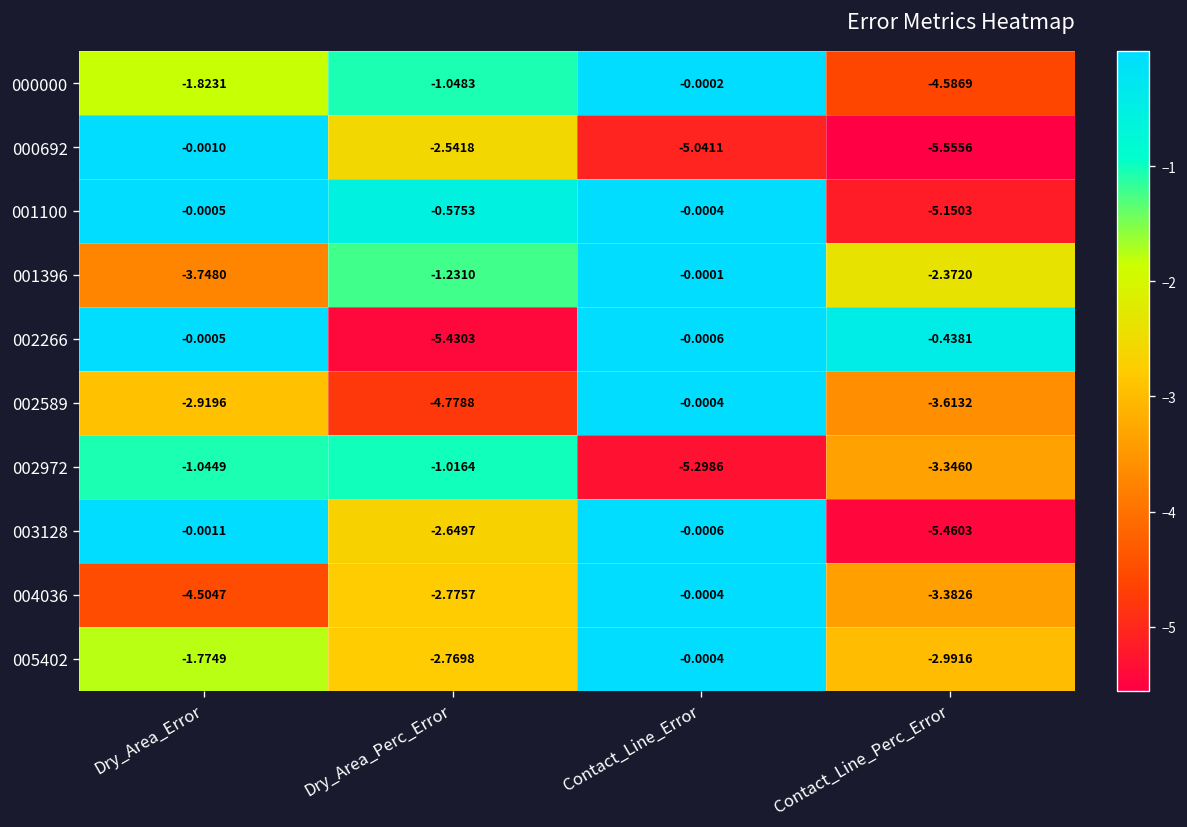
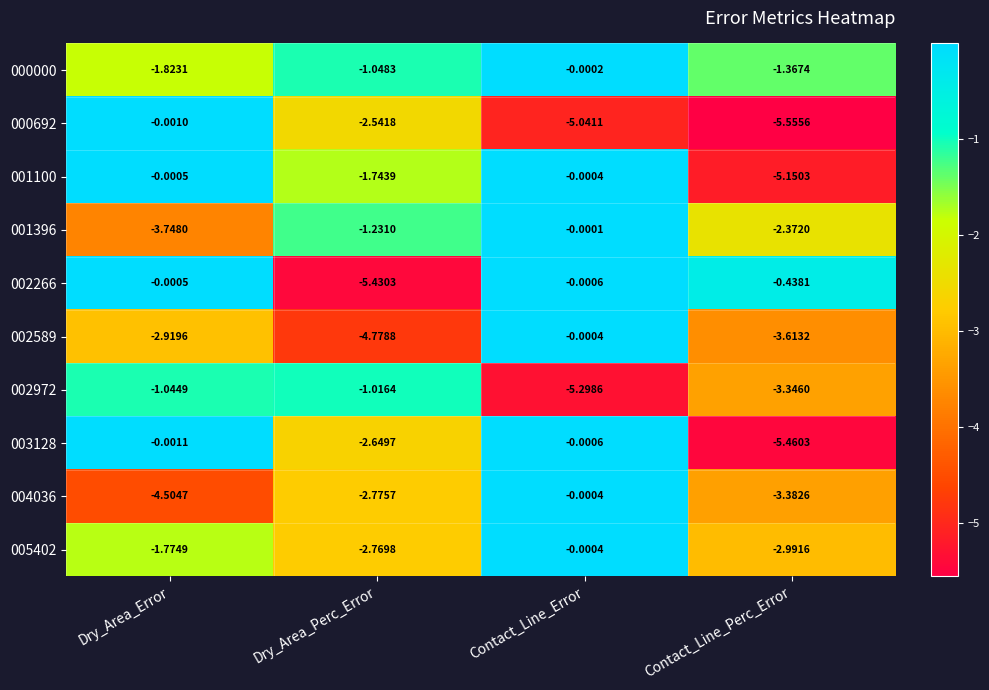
000000, Contact_Line_Perc_Error: -4.5869 -> -1.3674
001100, Dry_Area_Perc_Error: -0.5753 -> -1.7439
